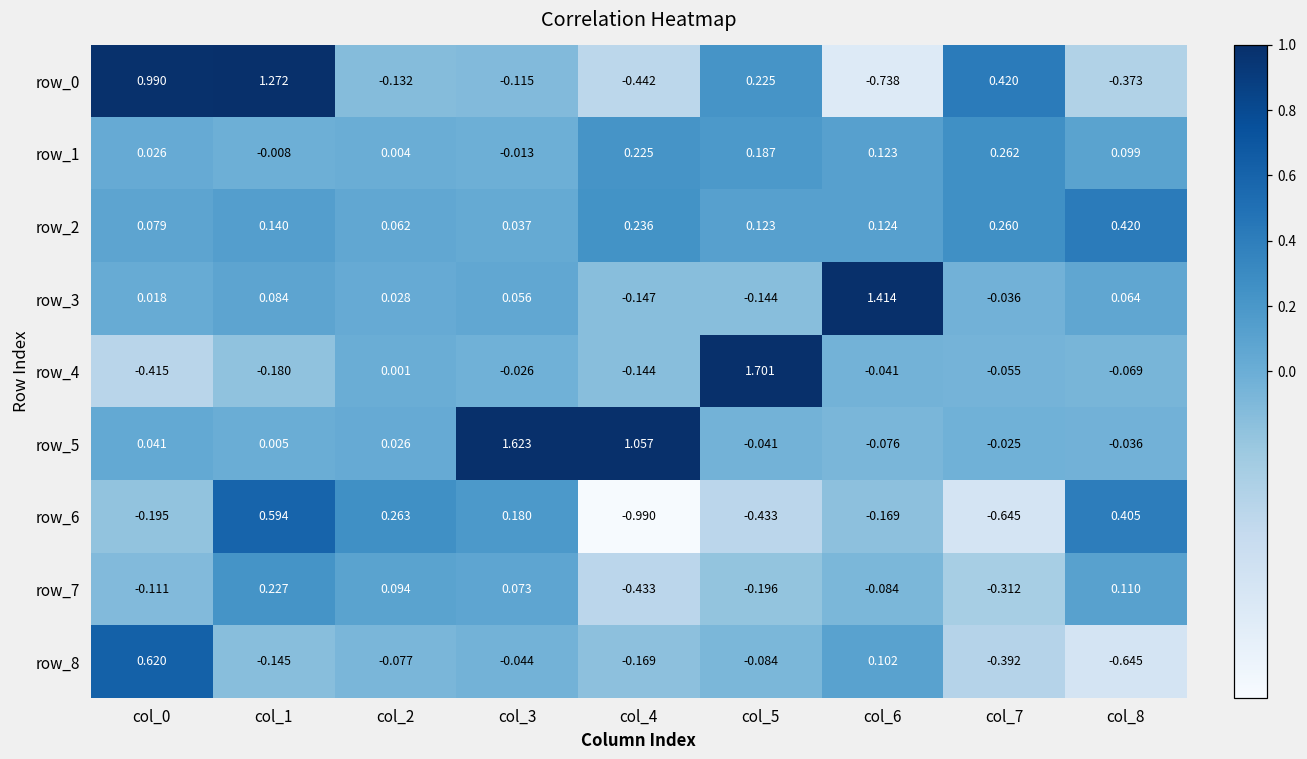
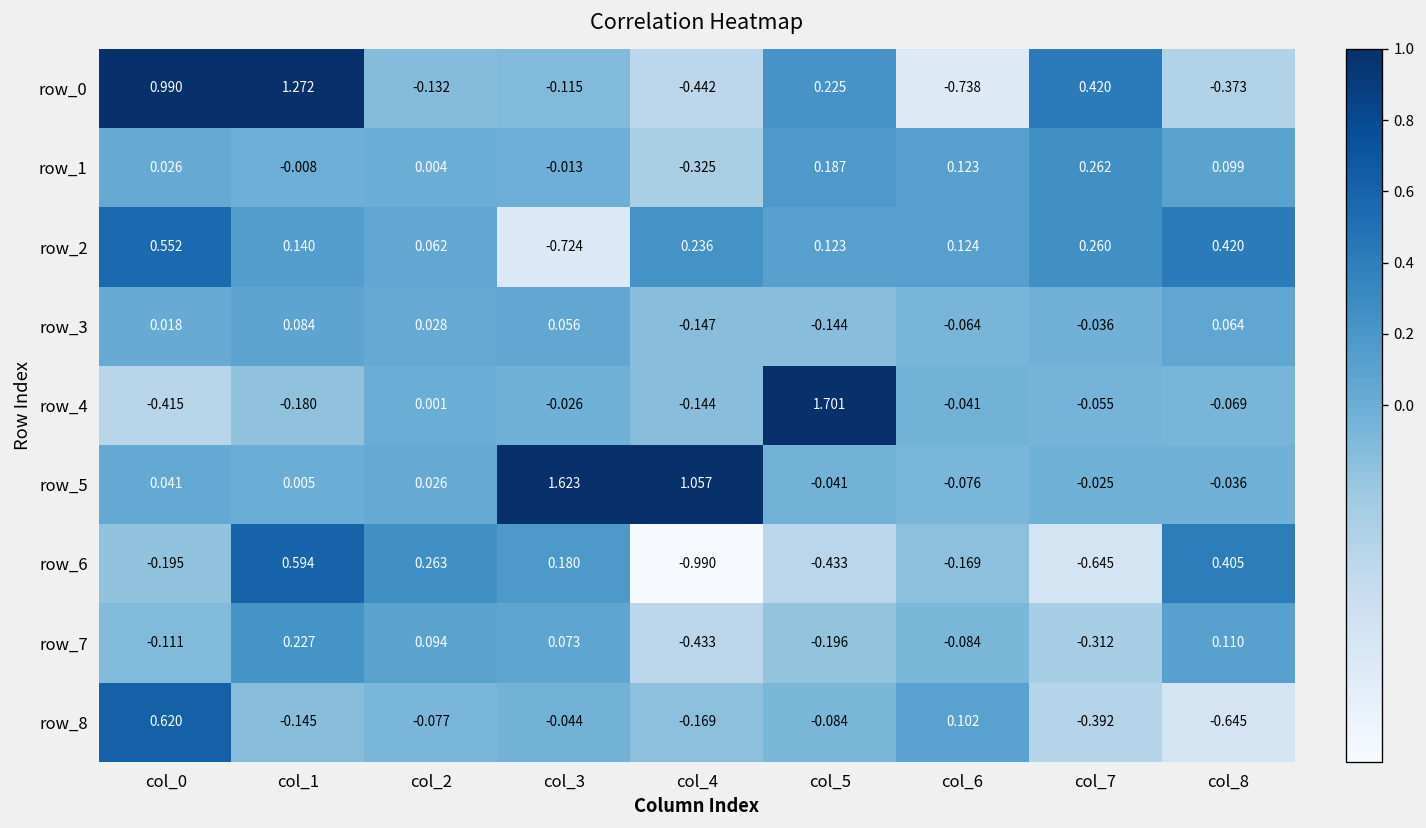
row_1, col_4: 0.225 -> -0.325
row_2, col_0: 0.079 -> 0.552
row_2, col_3: 0.037 -> -0.724
row_3, col_6: 1.414 -> -0.064
